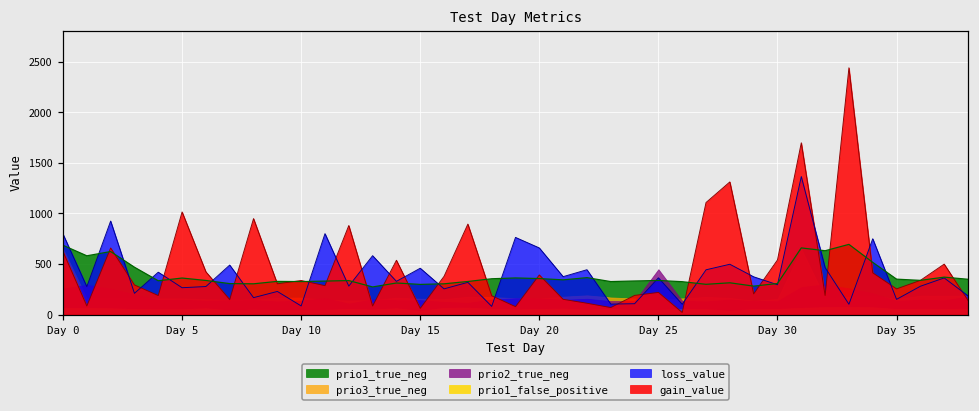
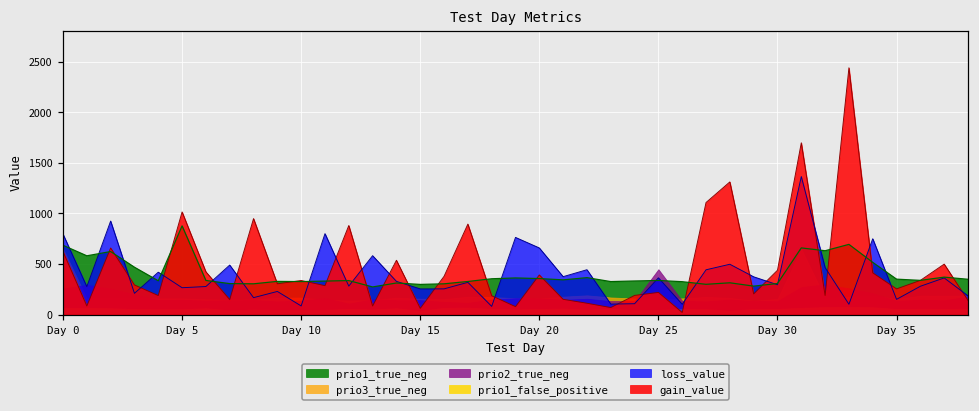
prio1_true_neg, Day 5: 400 -> 900
loss_value, Day 15: 500 -> 300
gain_value, Day 30: 500 -> 400
